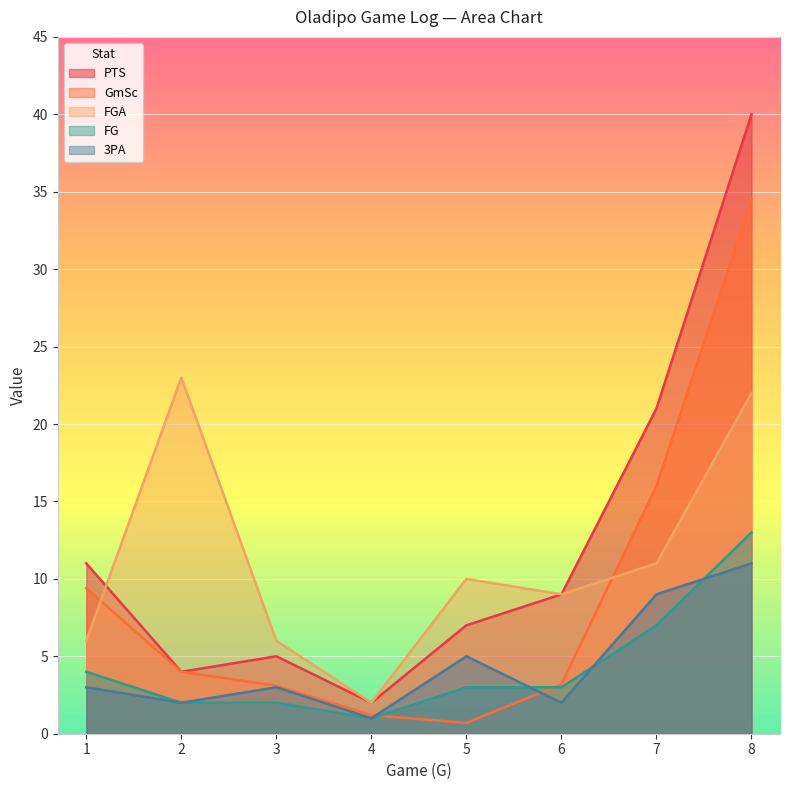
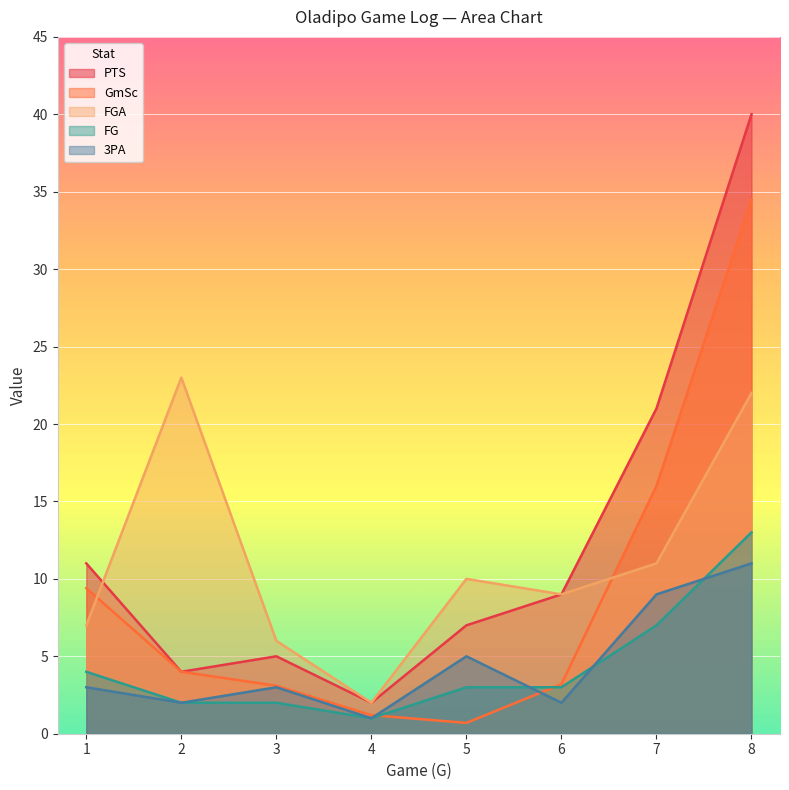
FGA, 1: 6 -> 7
